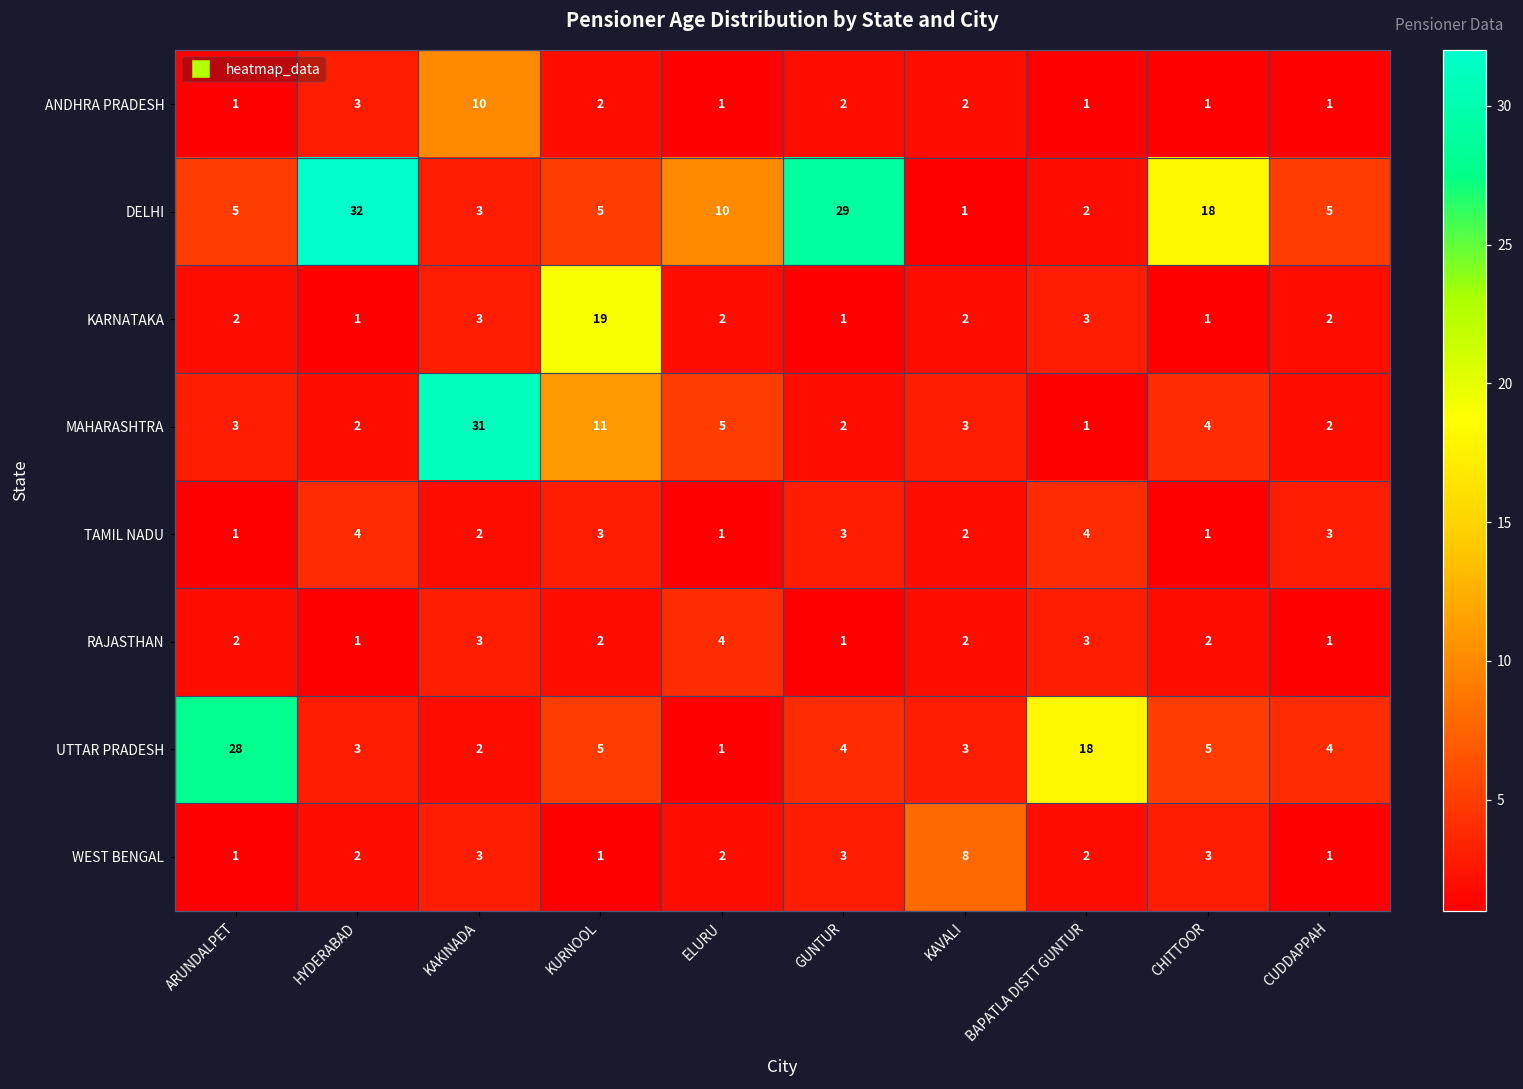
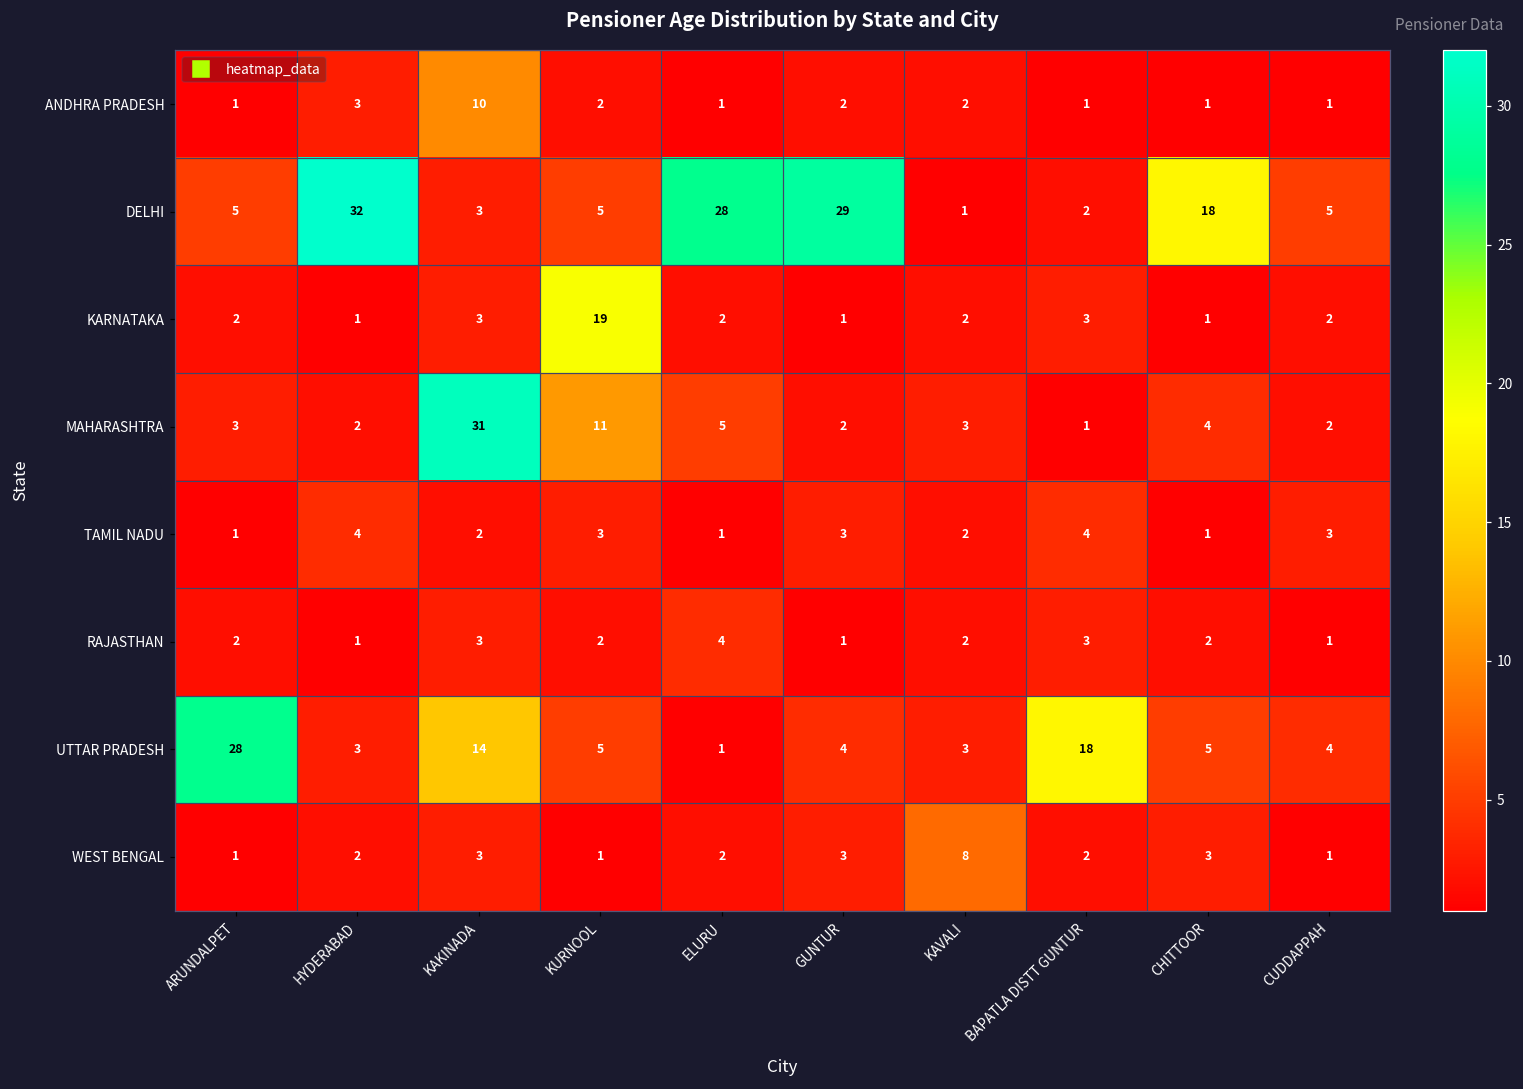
DELHI, ELURU: 10 -> 28
UTTAR PRADESH, KAKINADA: 2 -> 14
